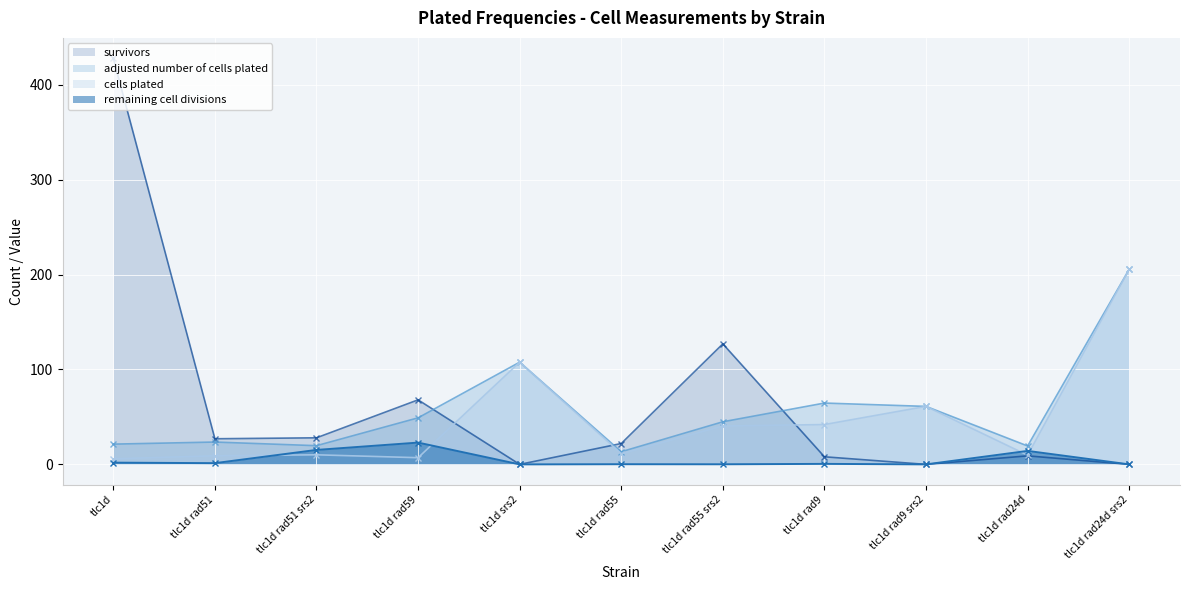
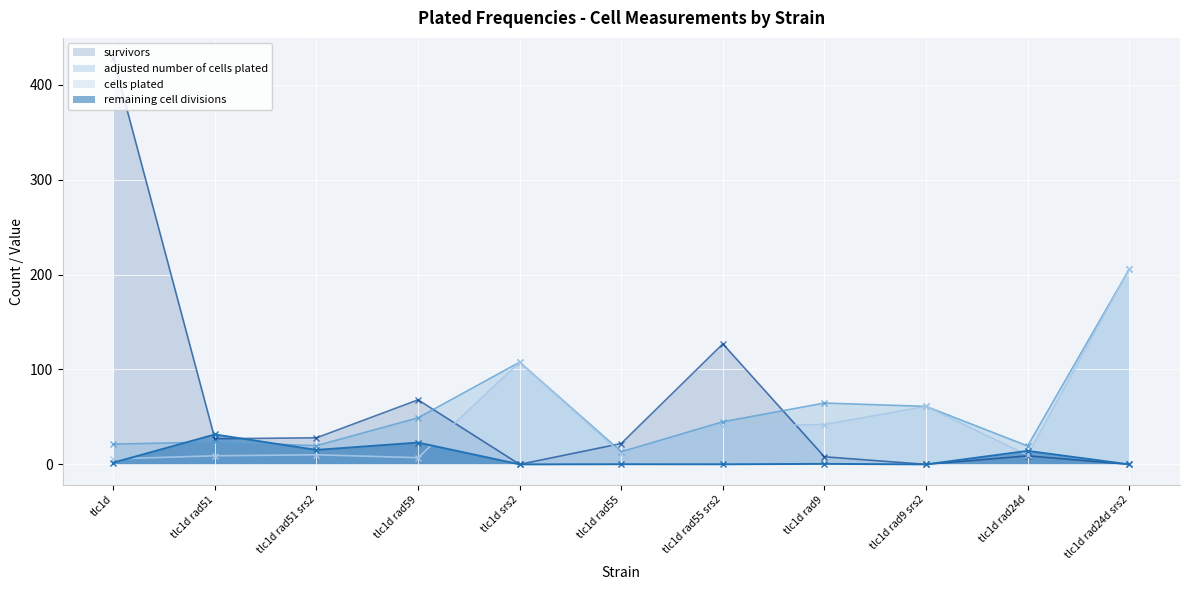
remaining cell divisions, tlc1d rad51: 0 -> 30
